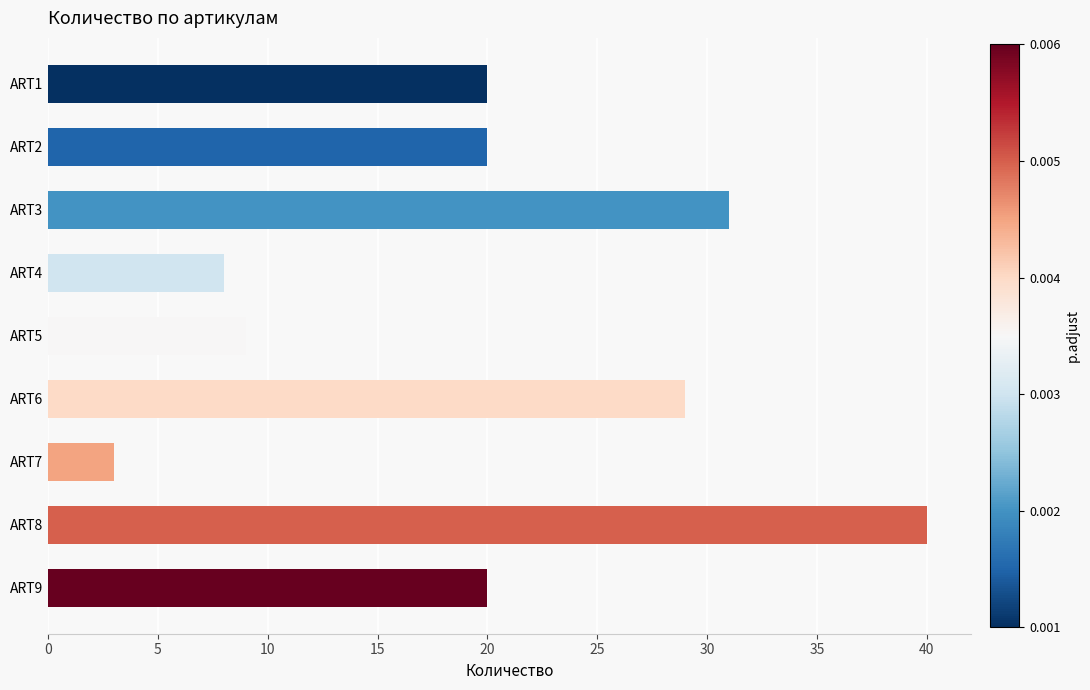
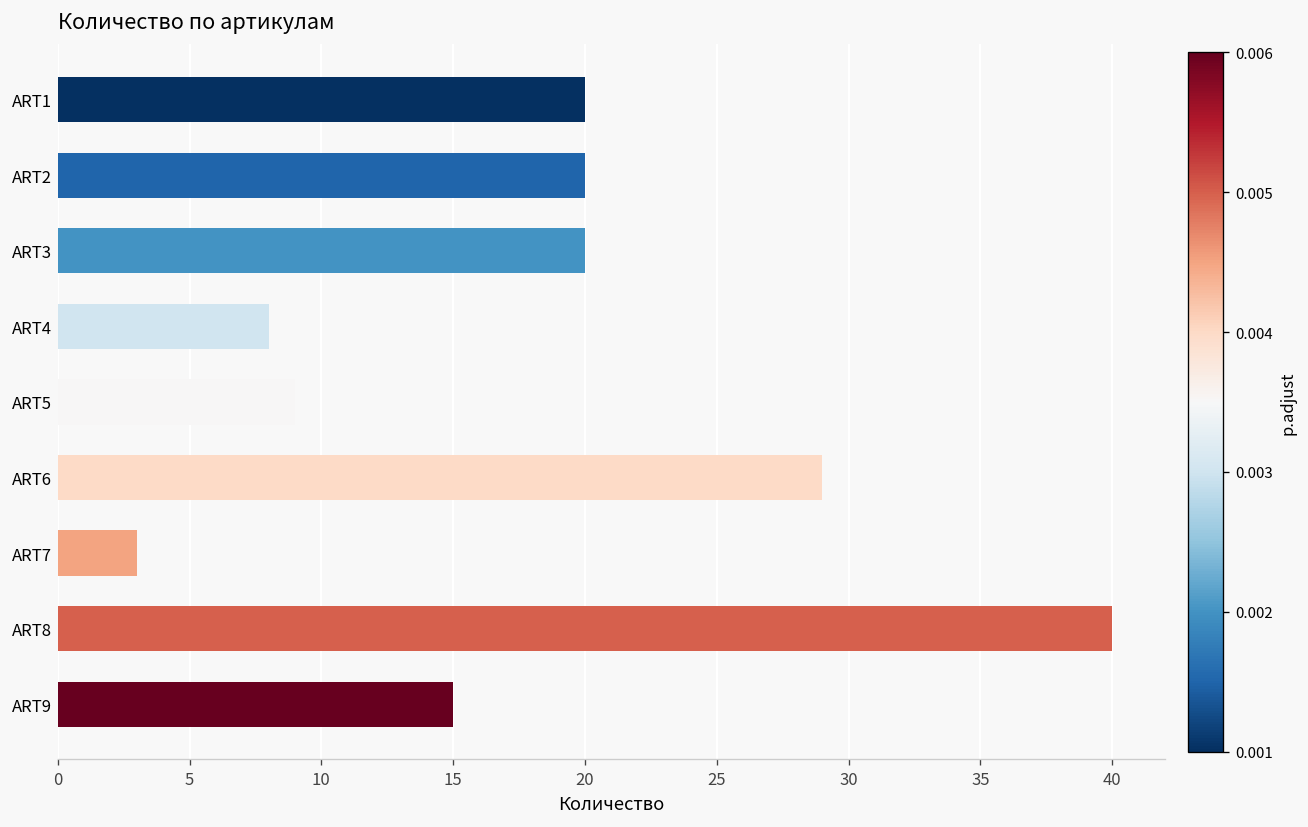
ART3: 31 -> 20
ART9: 20 -> 15
